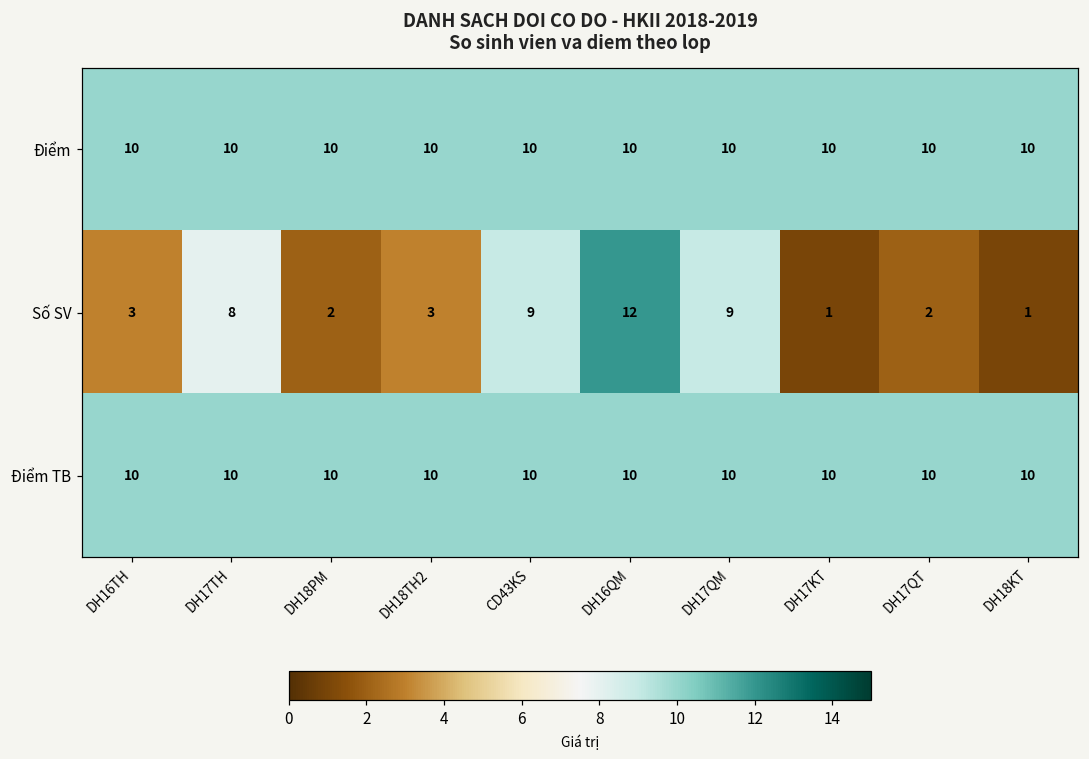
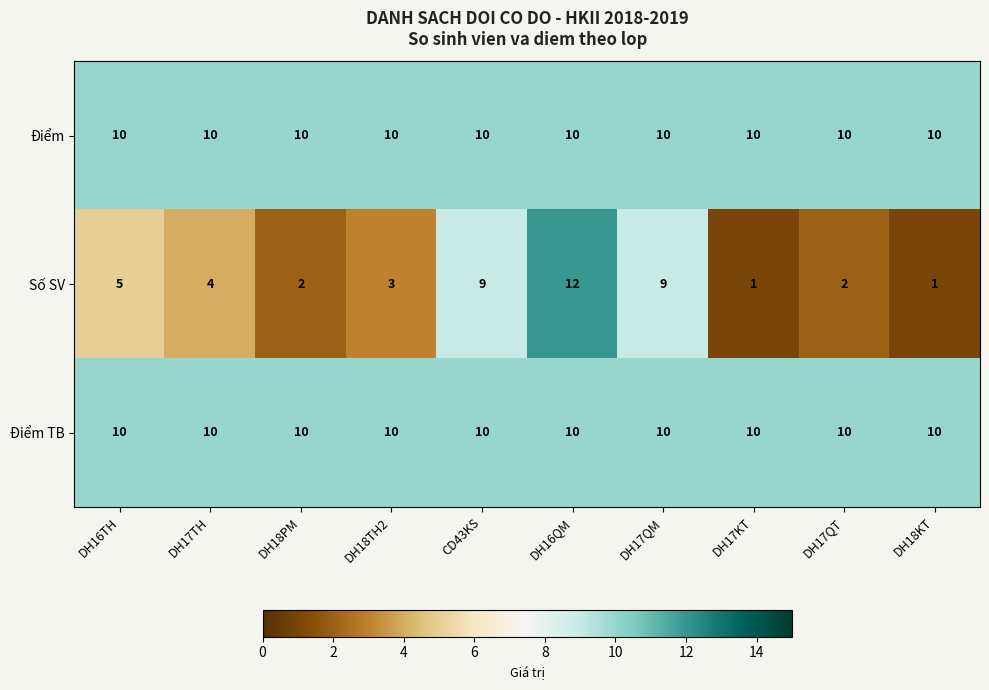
Số SV, DH16TH: 3 -> 5
Số SV, DH17TH: 8 -> 4
